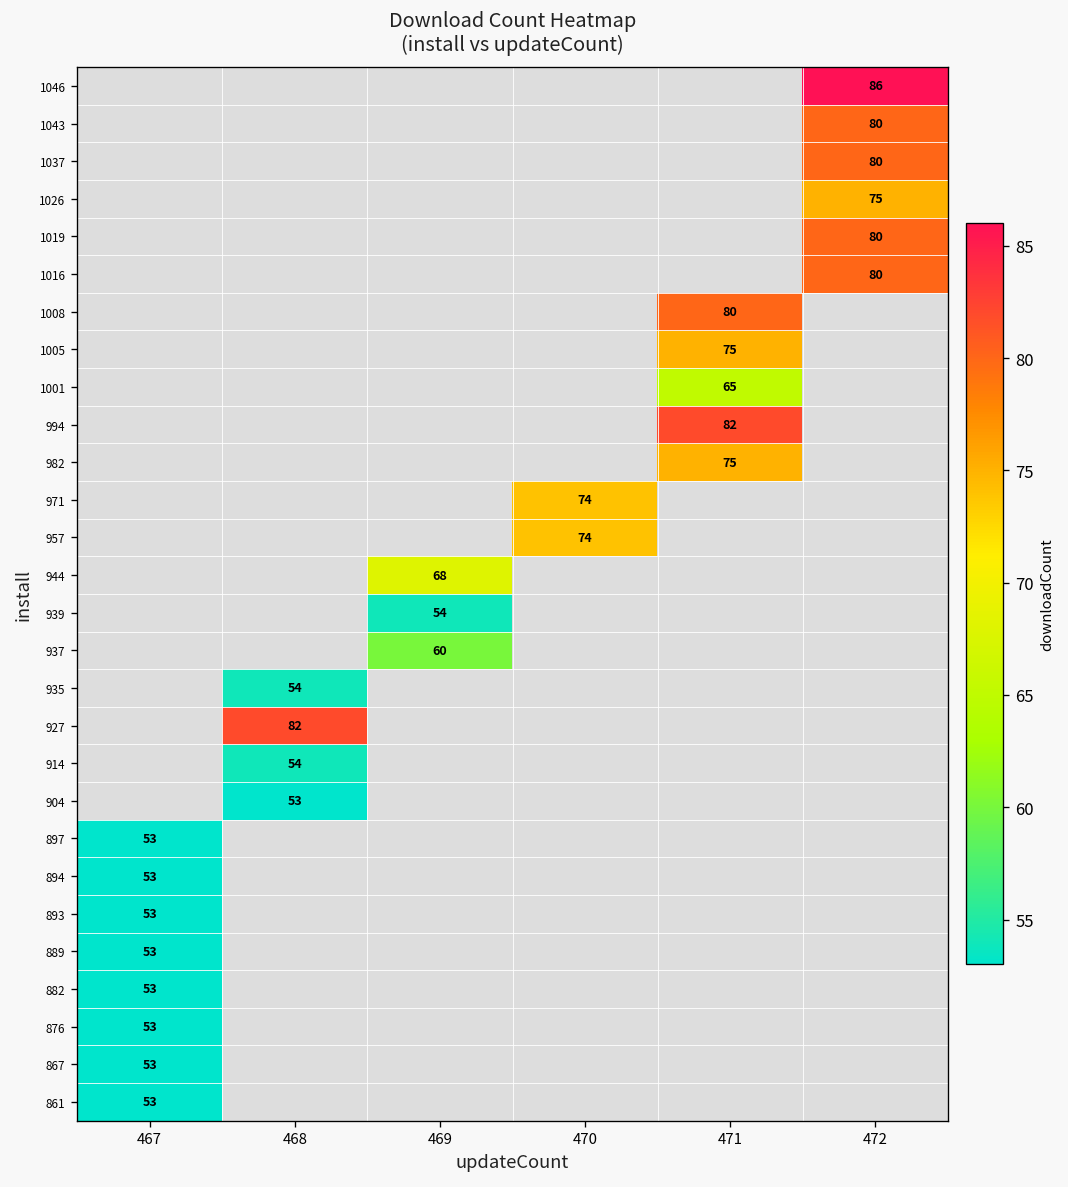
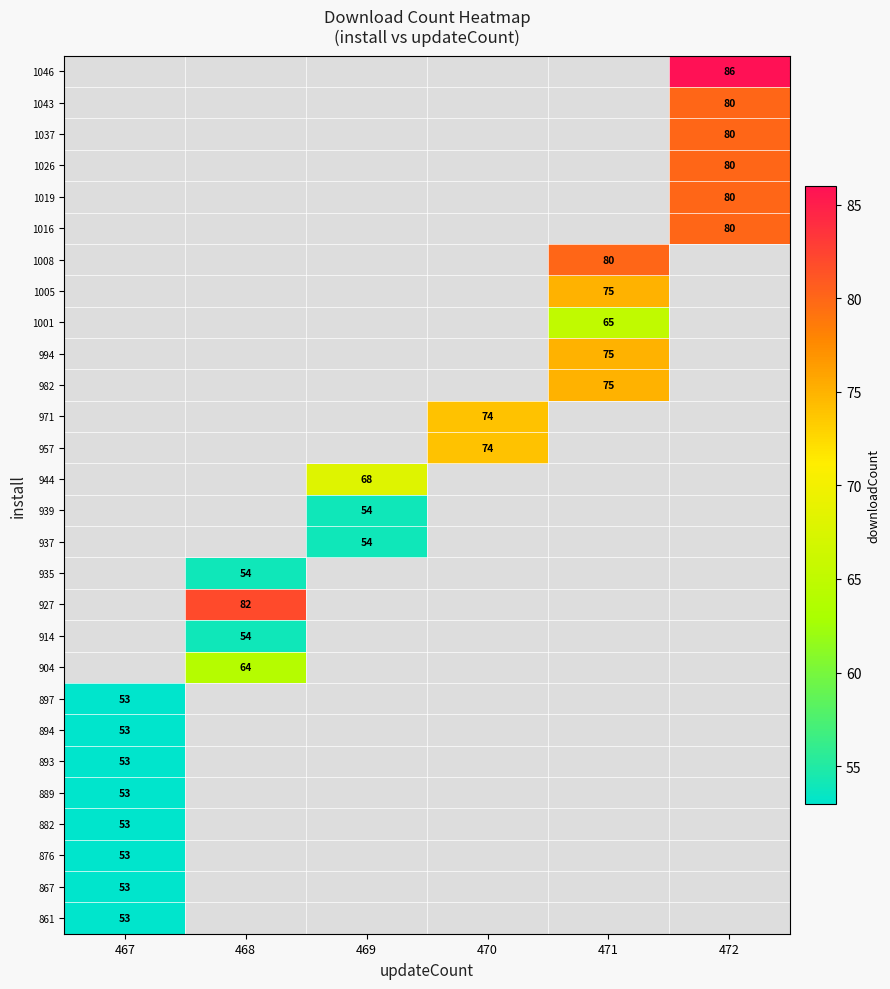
1026, 472: 75 -> 80
994, 471: 82 -> 75
937, 469: 60 -> 54
904, 468: 53 -> 64
